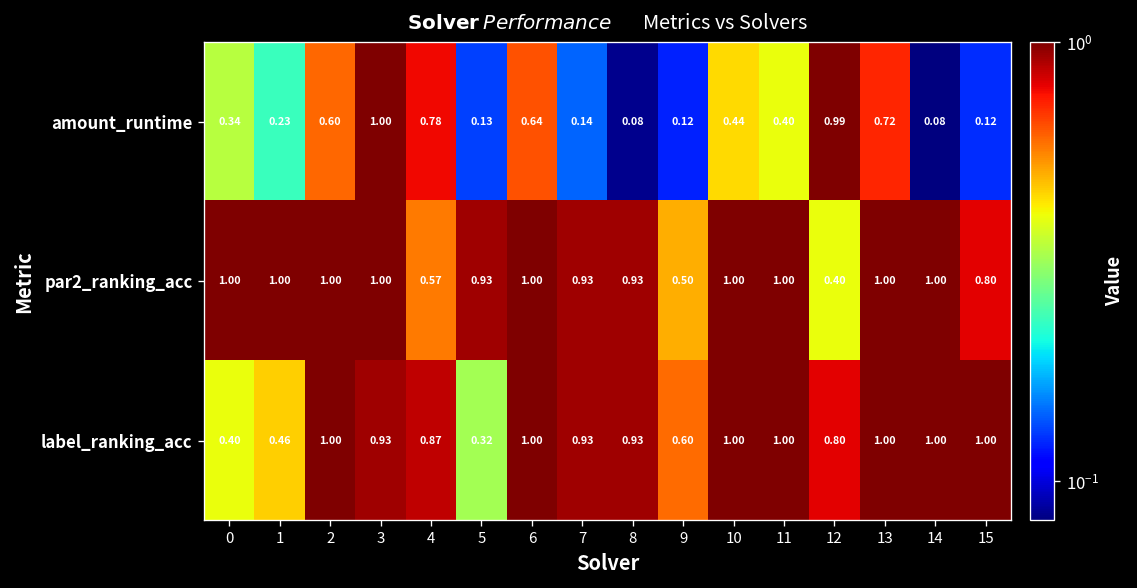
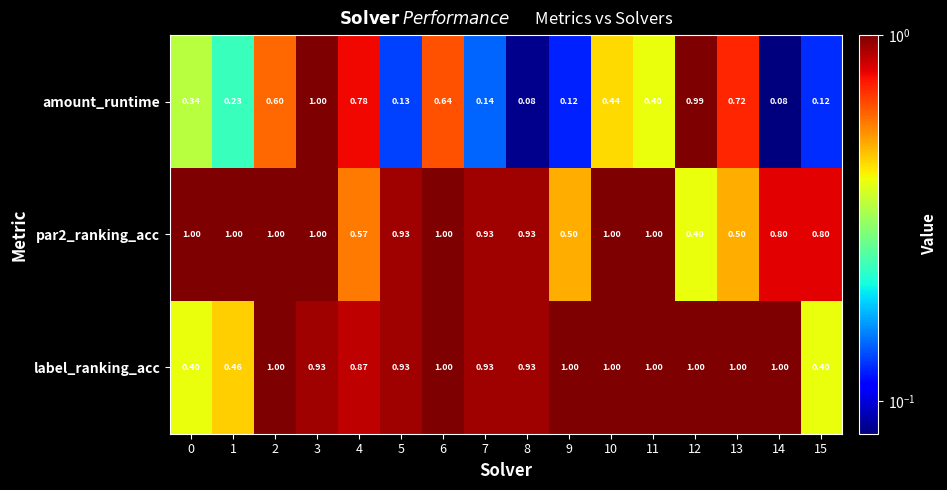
par2_ranking_acc, 13: 1.00 -> 0.50
par2_ranking_acc, 14: 1.00 -> 0.80
label_ranking_acc, 5: 0.32 -> 0.93
label_ranking_acc, 9: 0.60 -> 1.00
label_ranking_acc, 12: 0.80 -> 1.00
label_ranking_acc, 15: 1.00 -> 0.40
